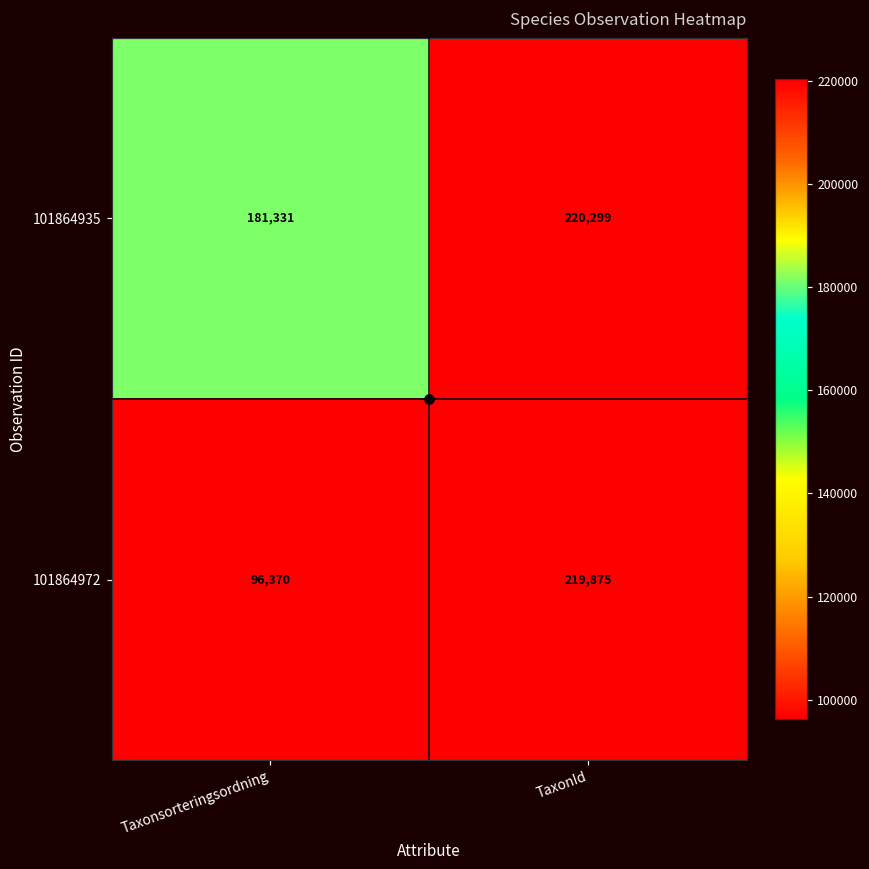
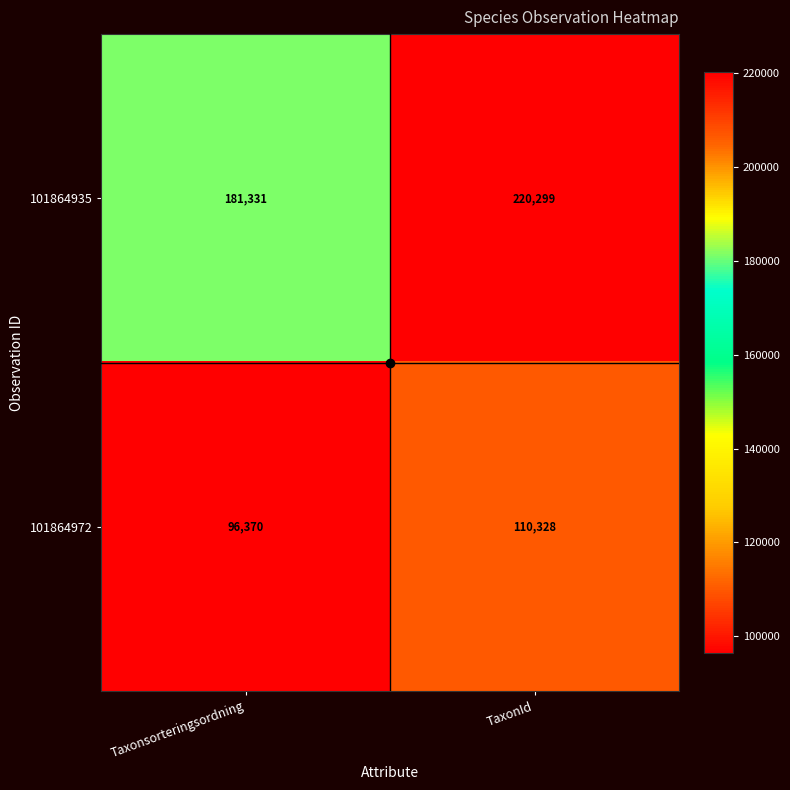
101864972, TaxonId: 219,875 -> 110,328
